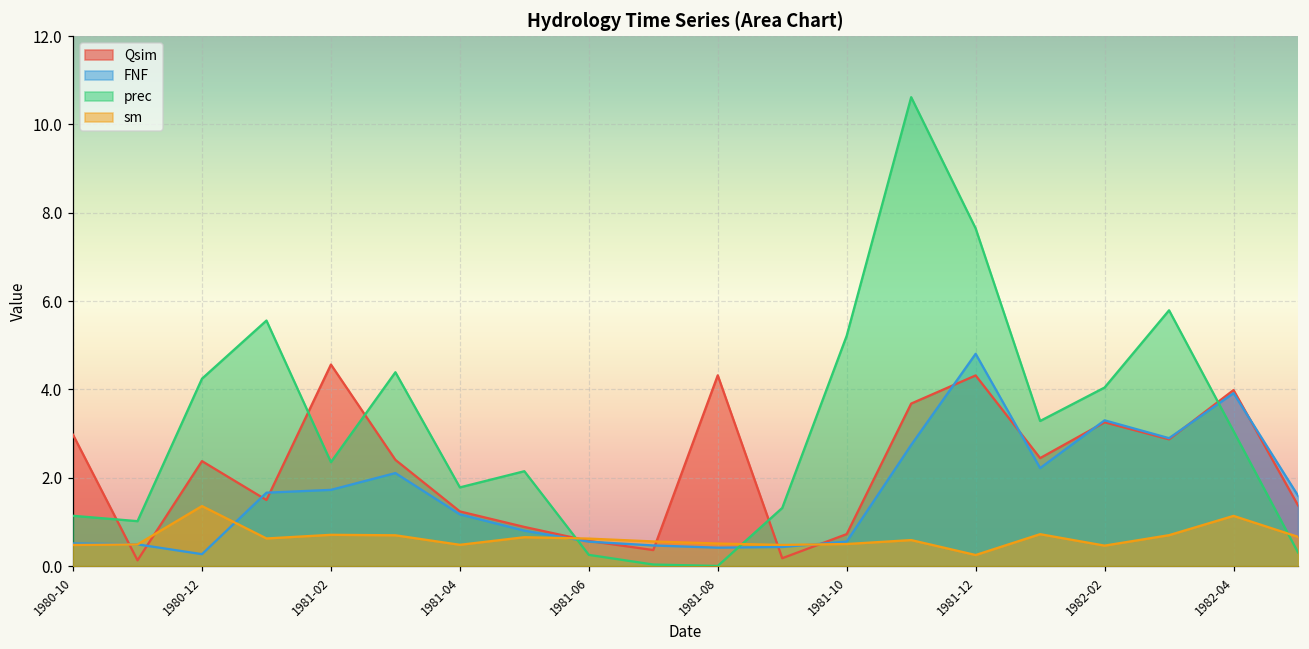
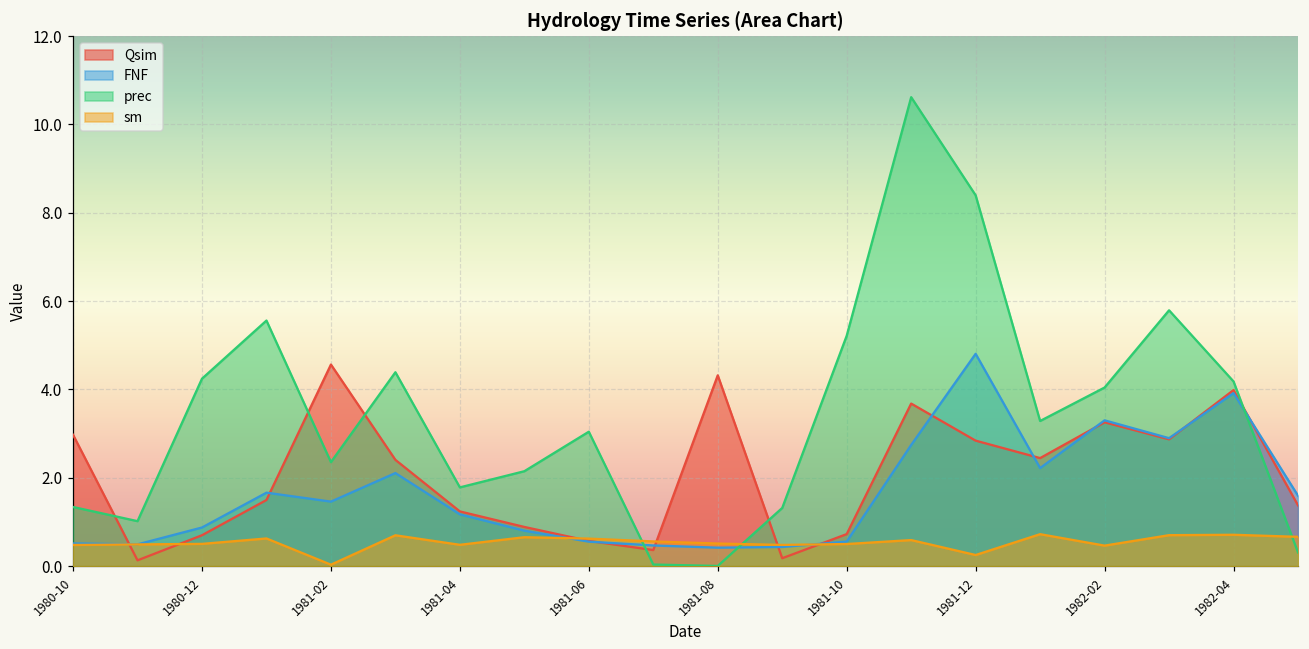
prec, 1980-10: 1.1 -> 1.3
Qsim, 1980-12: 2.4 -> 0.7
FNF, 1980-12: 0.3 -> 0.9
sm, 1980-12: 1.4 -> 0.5
FNF, 1981-02: 1.7 -> 1.5
sm, 1981-02: 0.7 -> 0.0
prec, 1981-06: 0.3 -> 3.0
Qsim, 1981-12: 4.3 -> 2.8
prec, 1981-12: 7.6 -> 8.4
prec, 1982-04: 3.1 -> 4.2
sm, 1982-04: 1.1 -> 0.7
